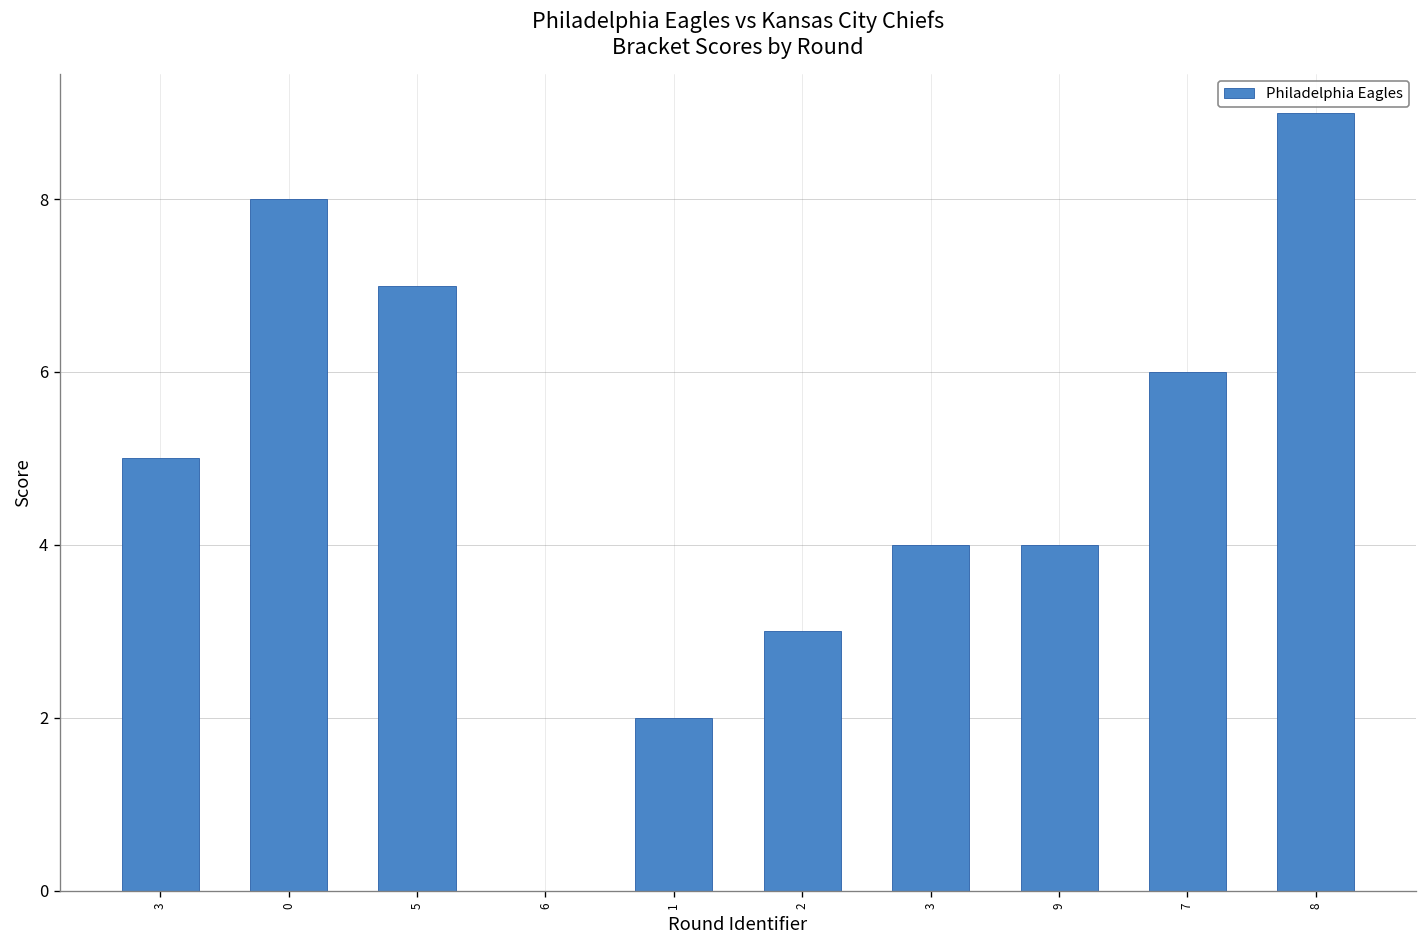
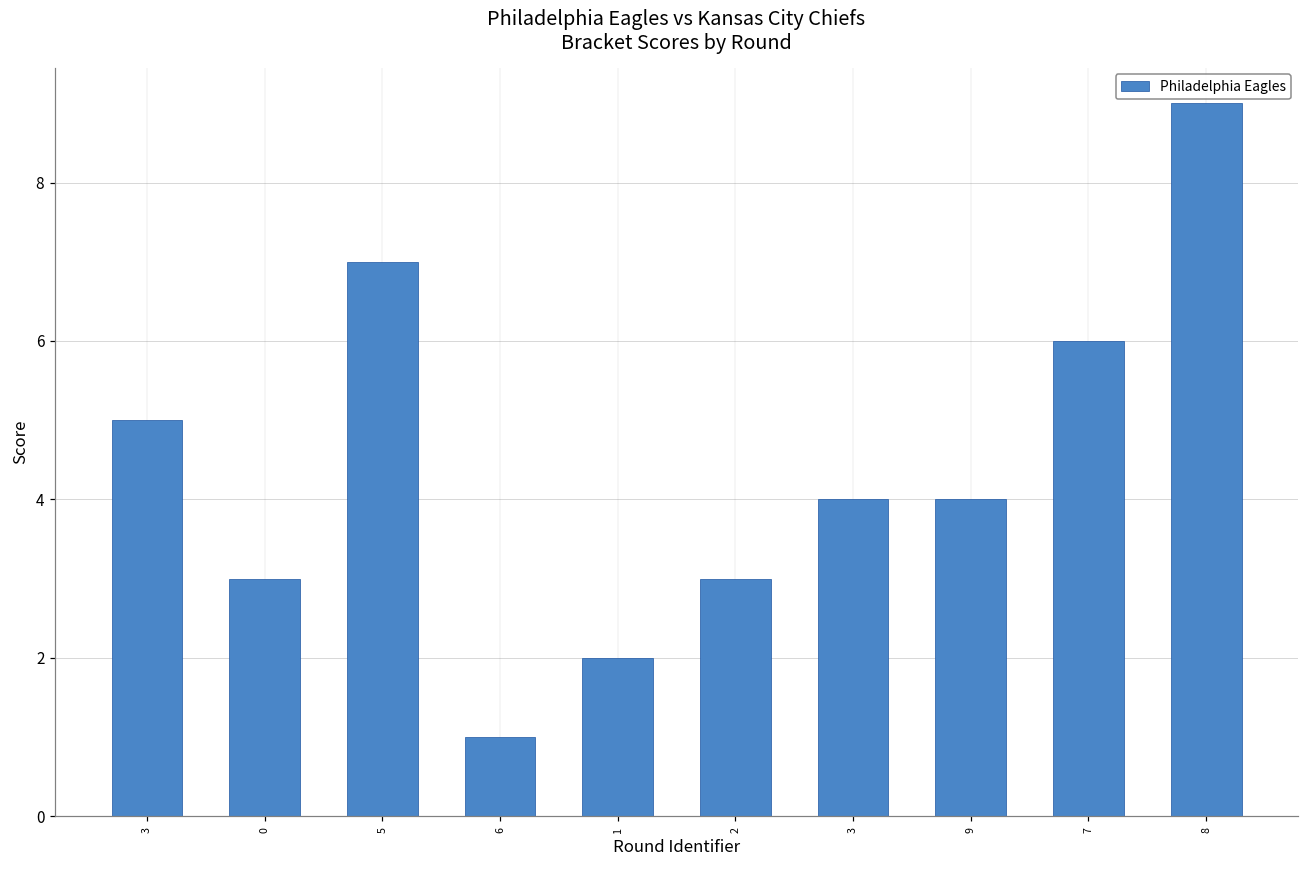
0: 8 -> 3
6: 0 -> 1
